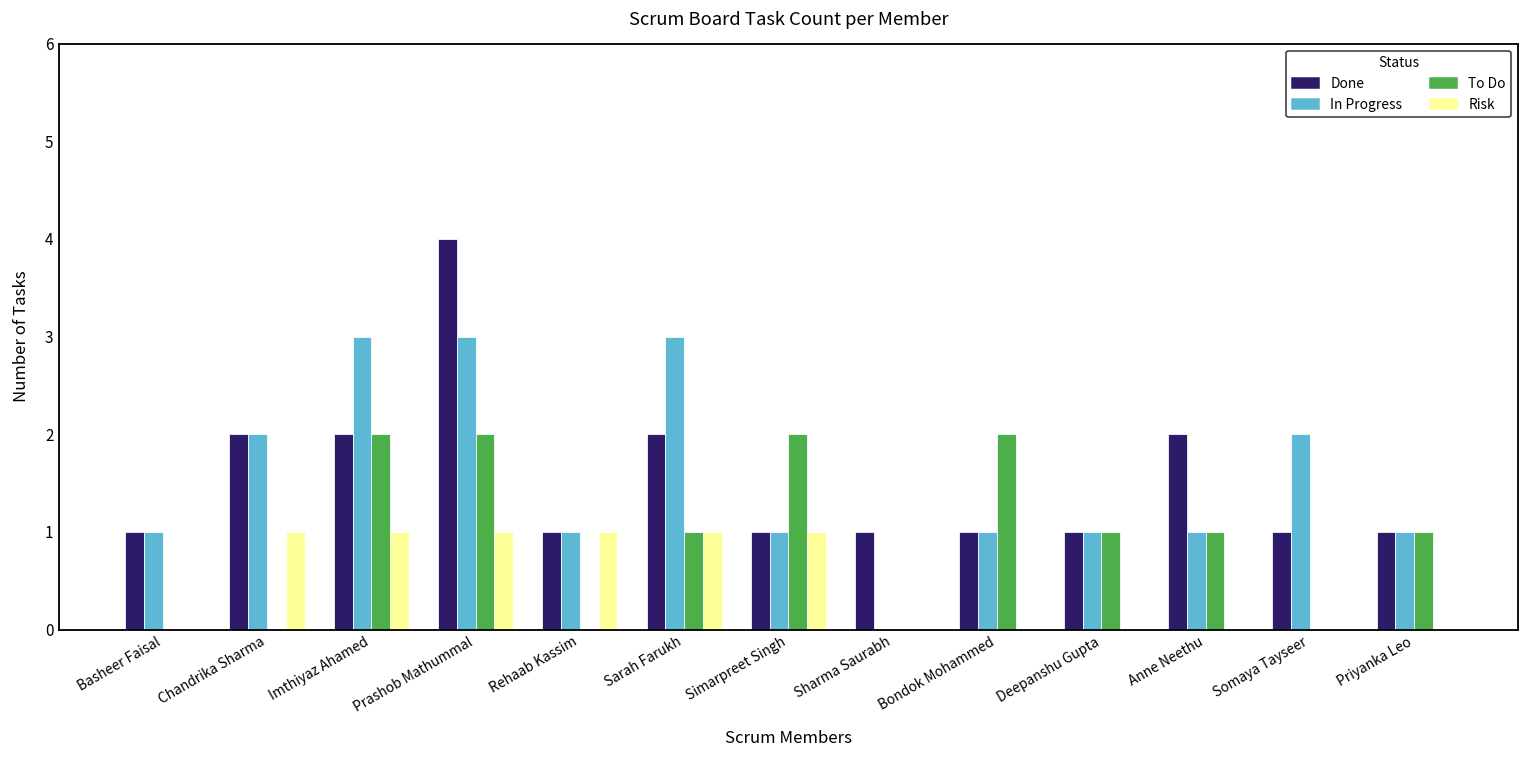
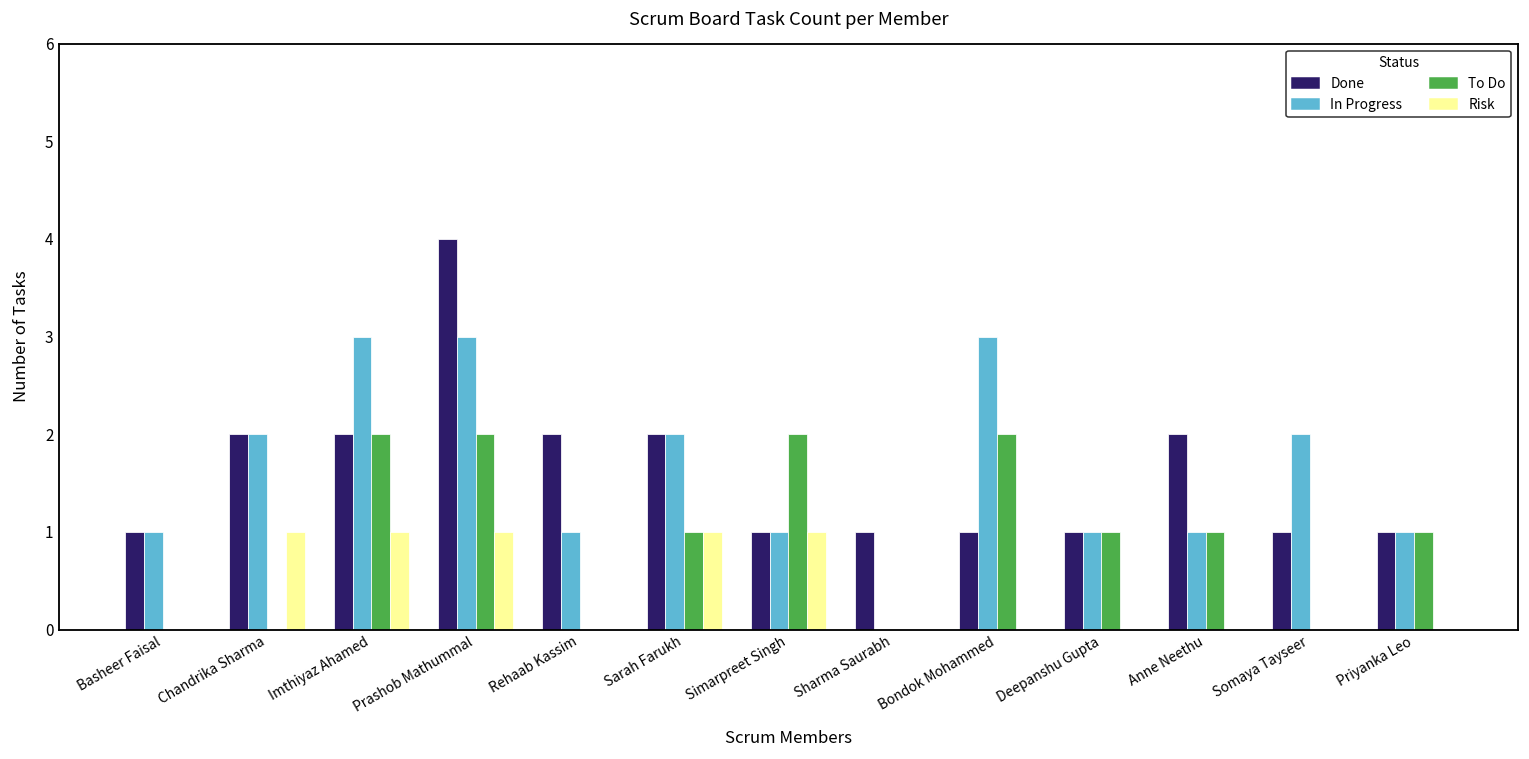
Done, Rehaab Kassim: 1 -> 2
Risk, Rehaab Kassim: 1 -> 0
In Progress, Sarah Farukh: 3 -> 2
In Progress, Bondok Mohammed: 1 -> 3
